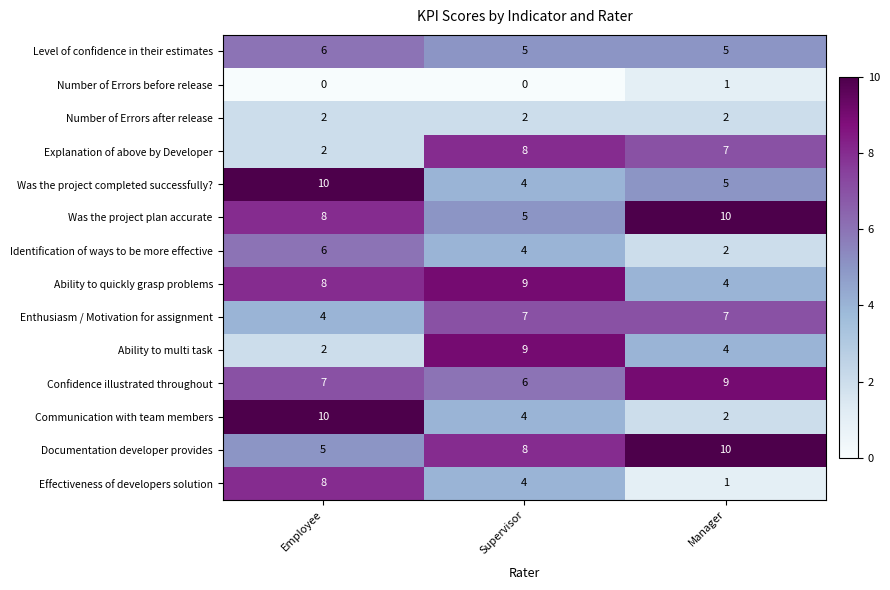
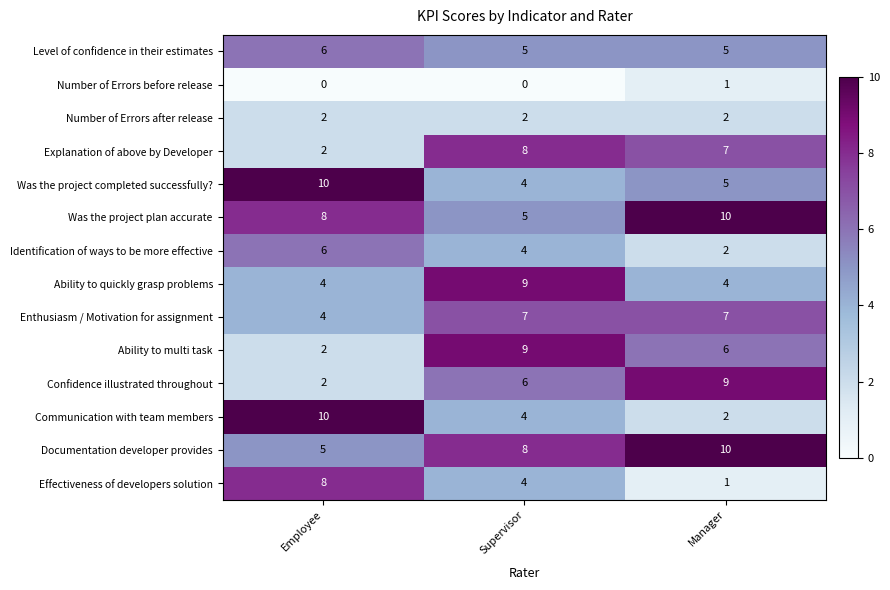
Ability to quickly grasp problems, Employee: 8 -> 4
Ability to multi task, Manager: 4 -> 6
Confidence illustrated throughout, Employee: 7 -> 2
